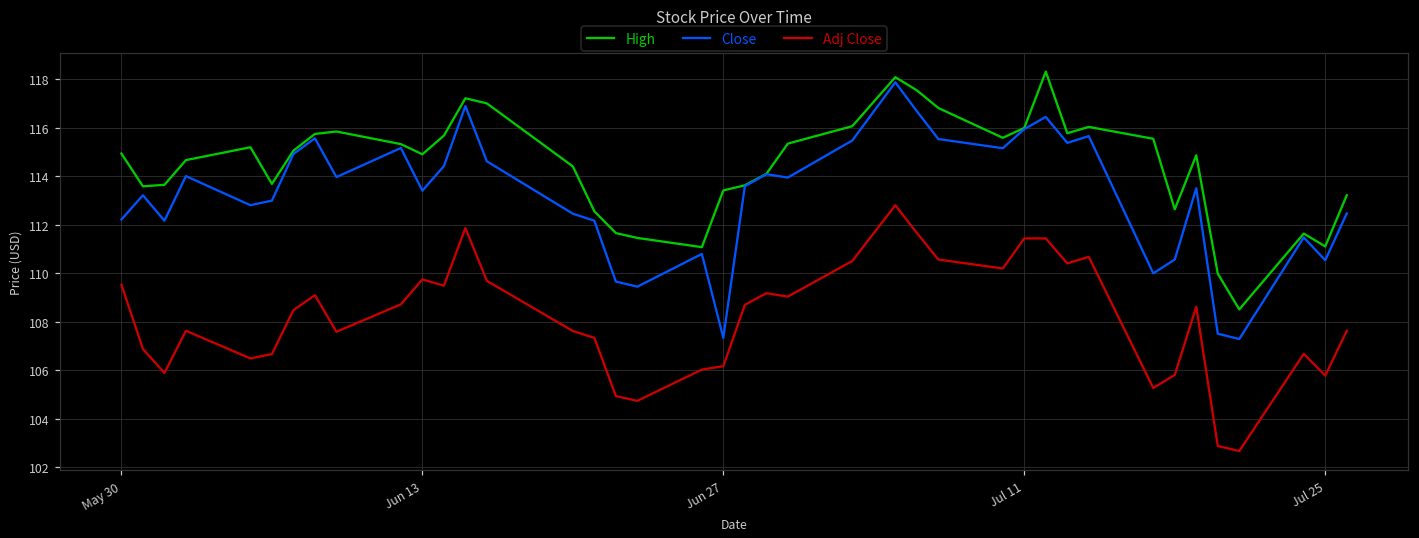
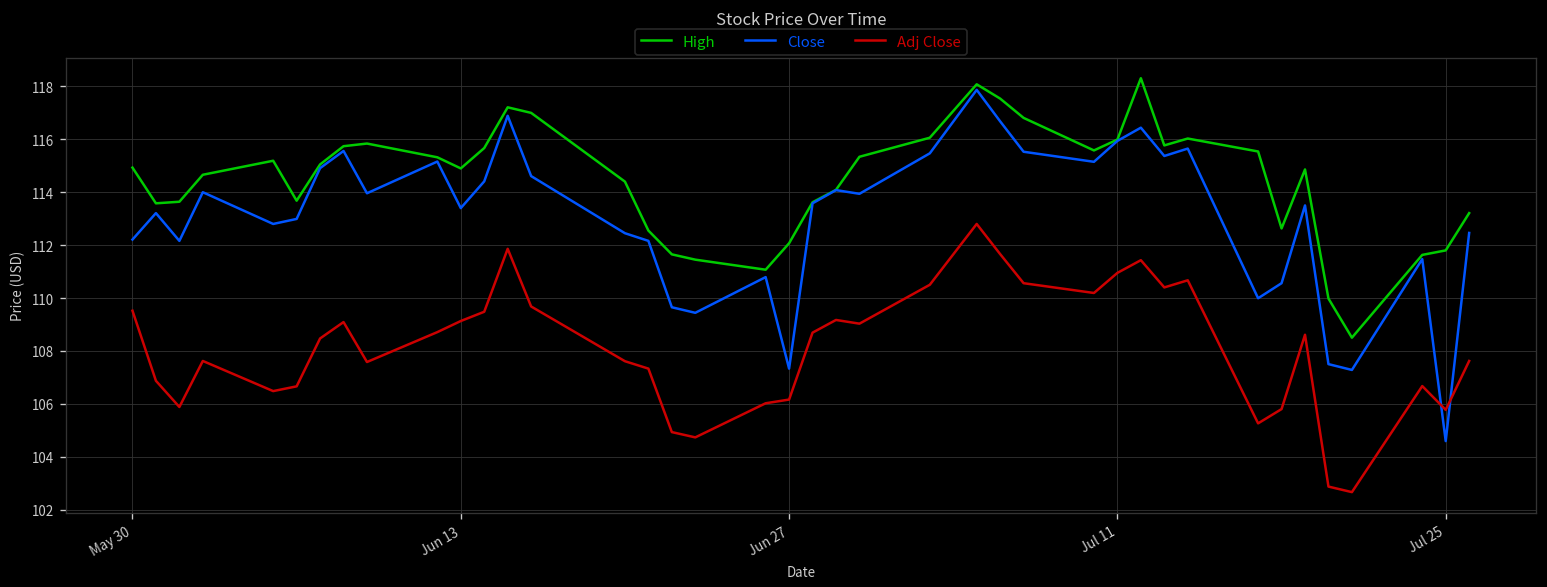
Adj Close, Jun 13: 109.7 -> 109.1
High, Jun 27: 113.4 -> 112.1
Adj Close, Jul 11: 111.4 -> 111.0
High, Jul 25: 111.1 -> 111.8
Close, Jul 25: 110.5 -> 104.6
